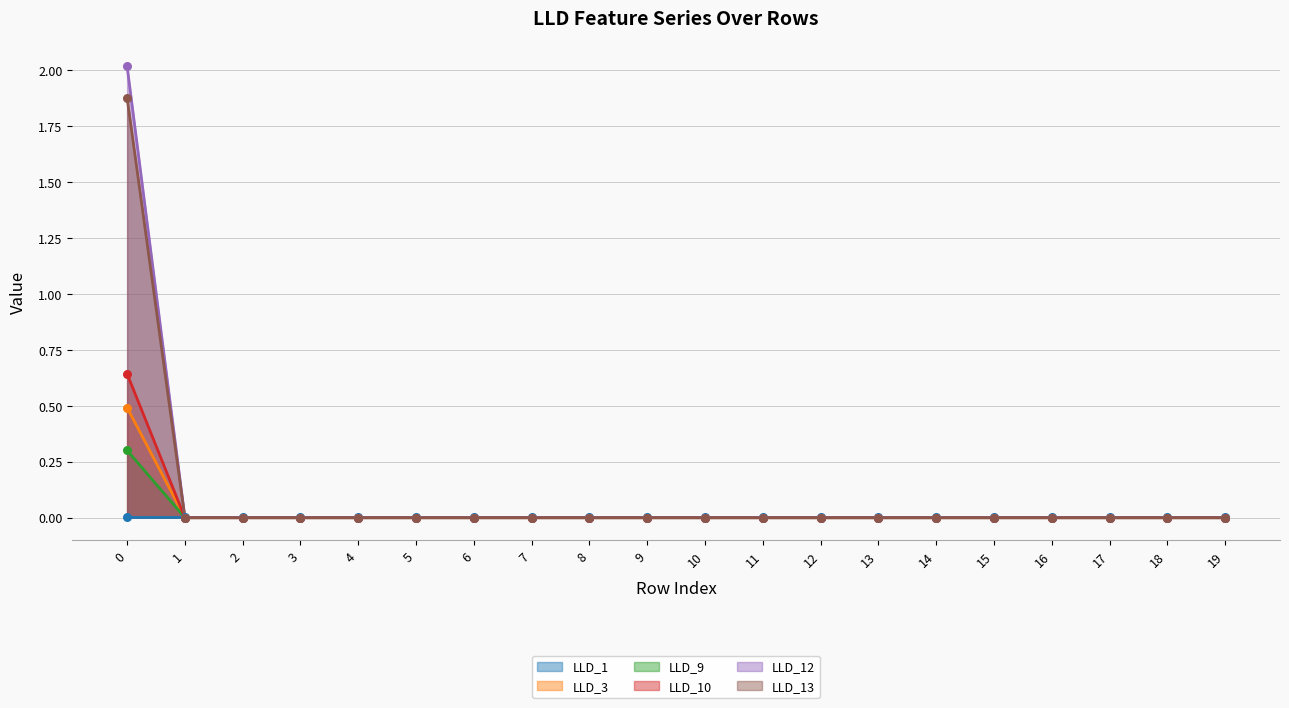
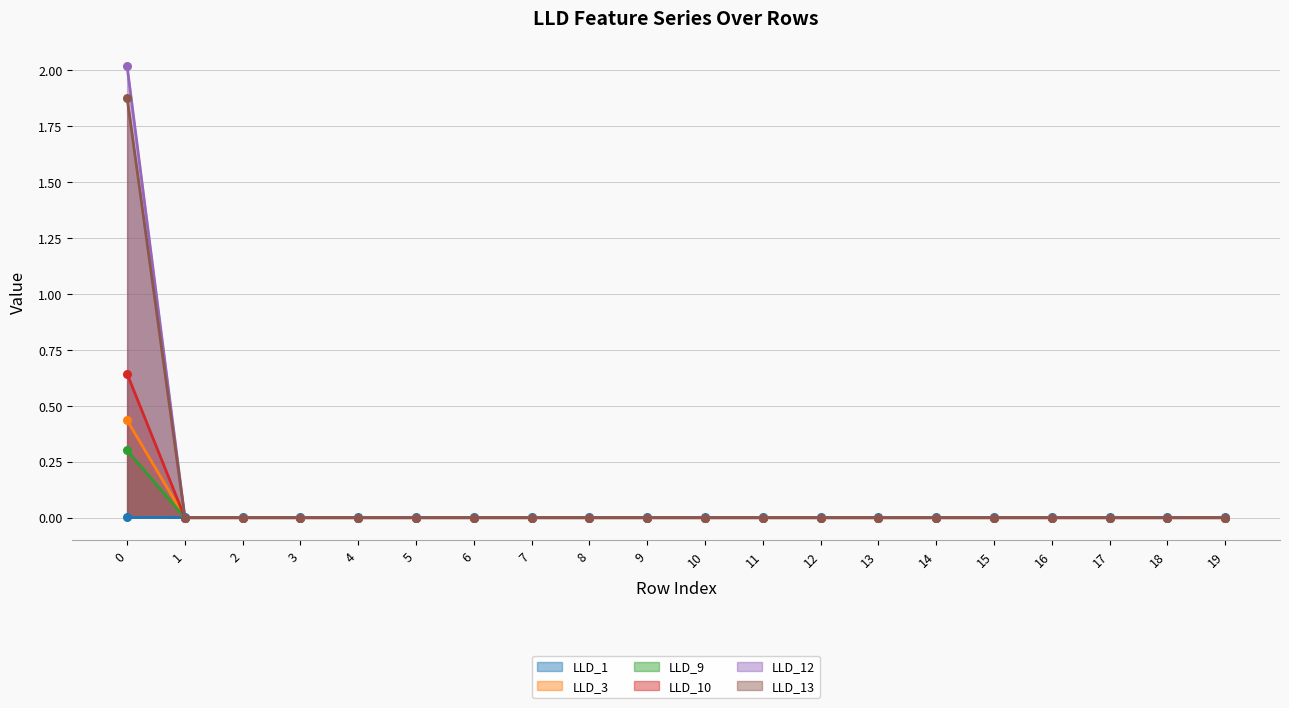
LLD_3, 0: 0.49 -> 0.44
